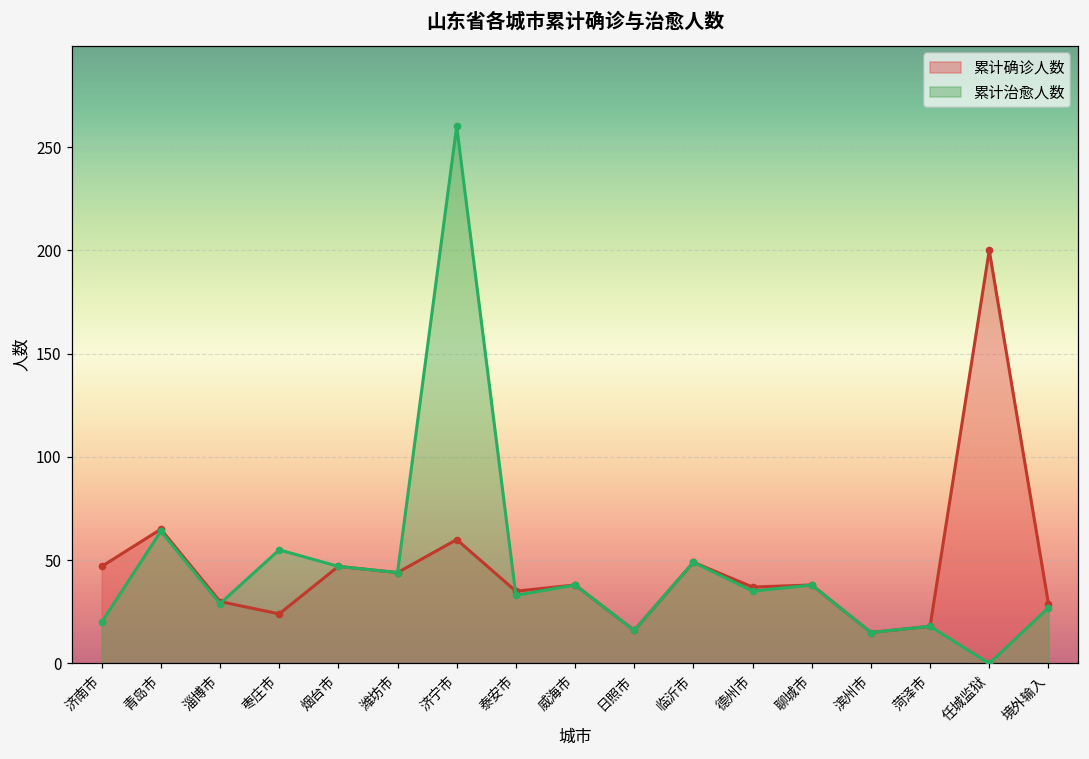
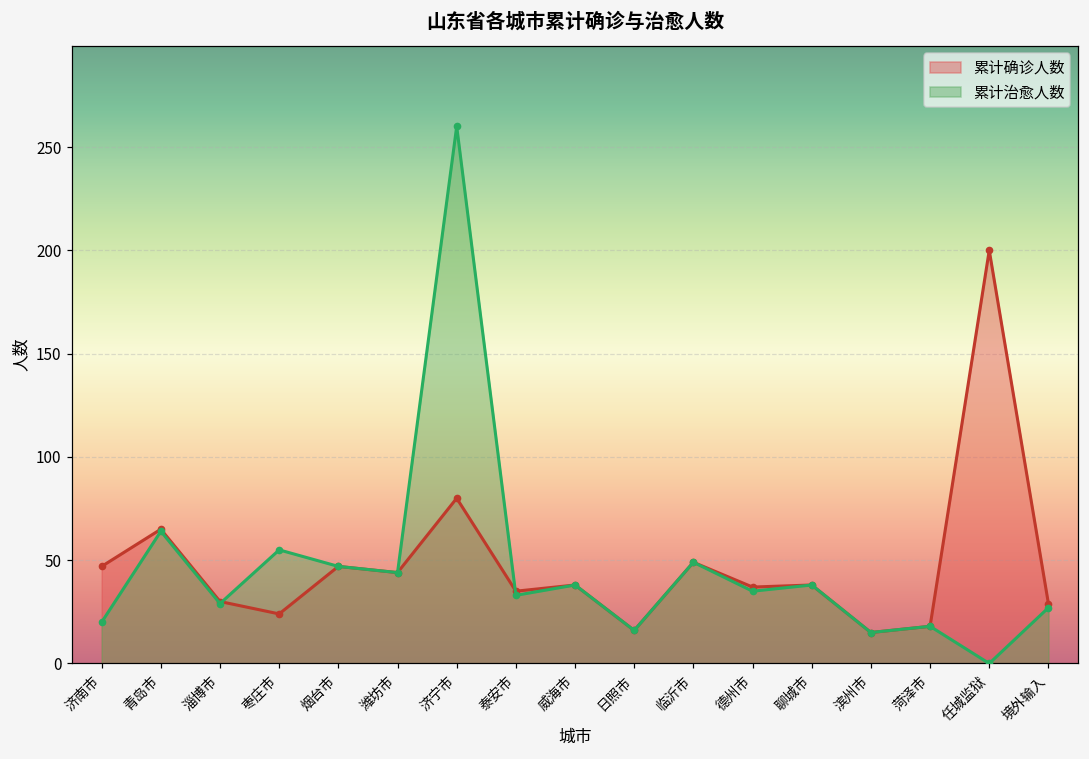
累计确诊人数, 济宁市: 60 -> 80
